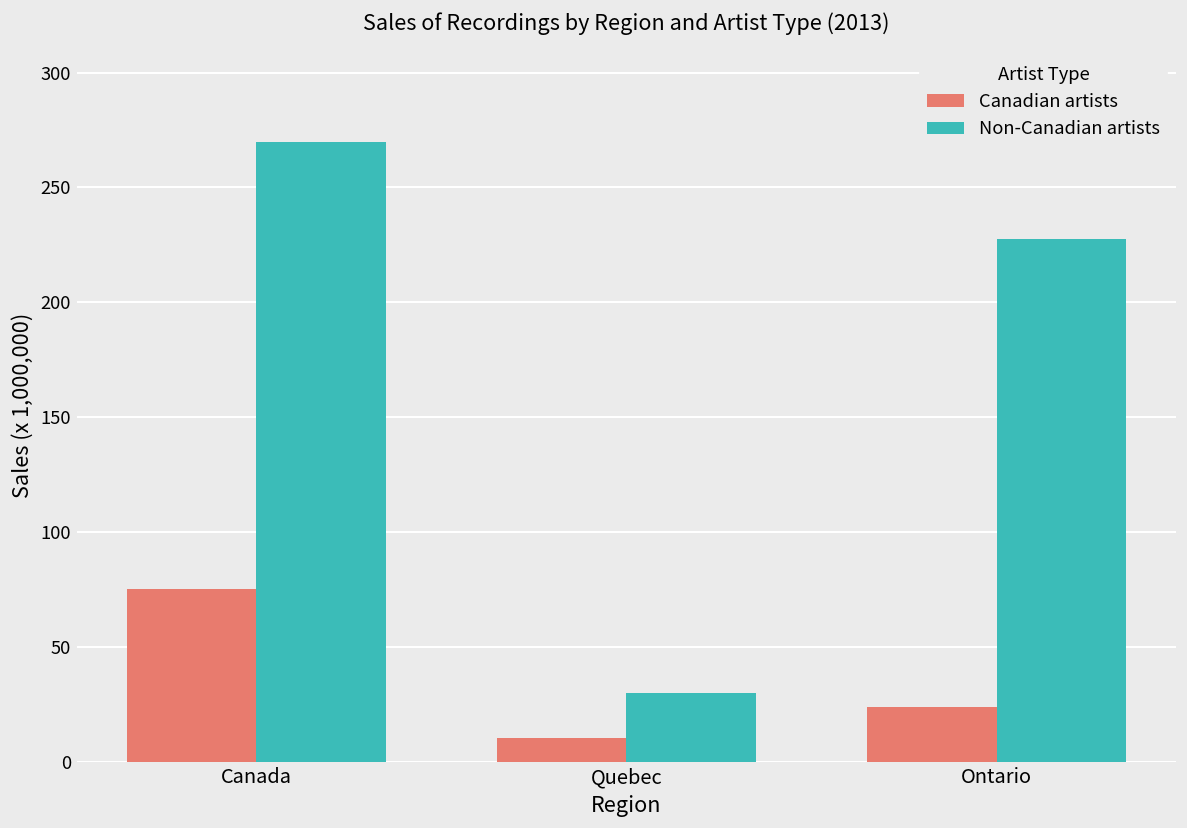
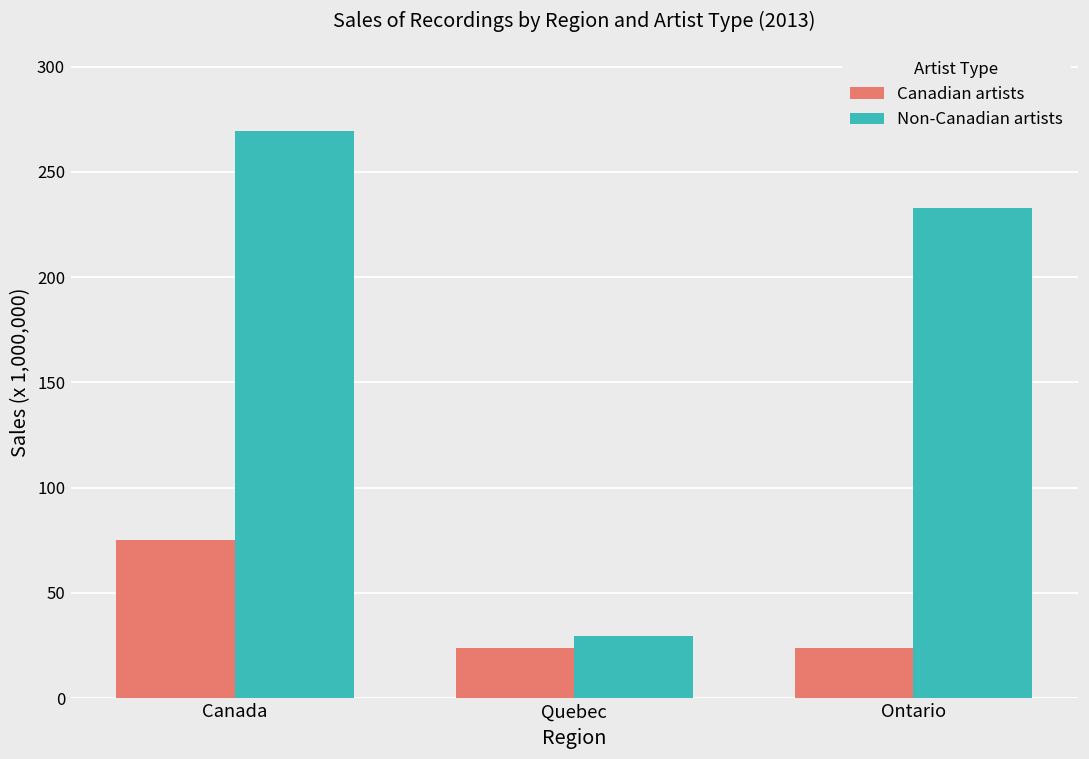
Canadian artists, Quebec: 10 -> 24
Non-Canadian artists, Ontario: 228 -> 233
